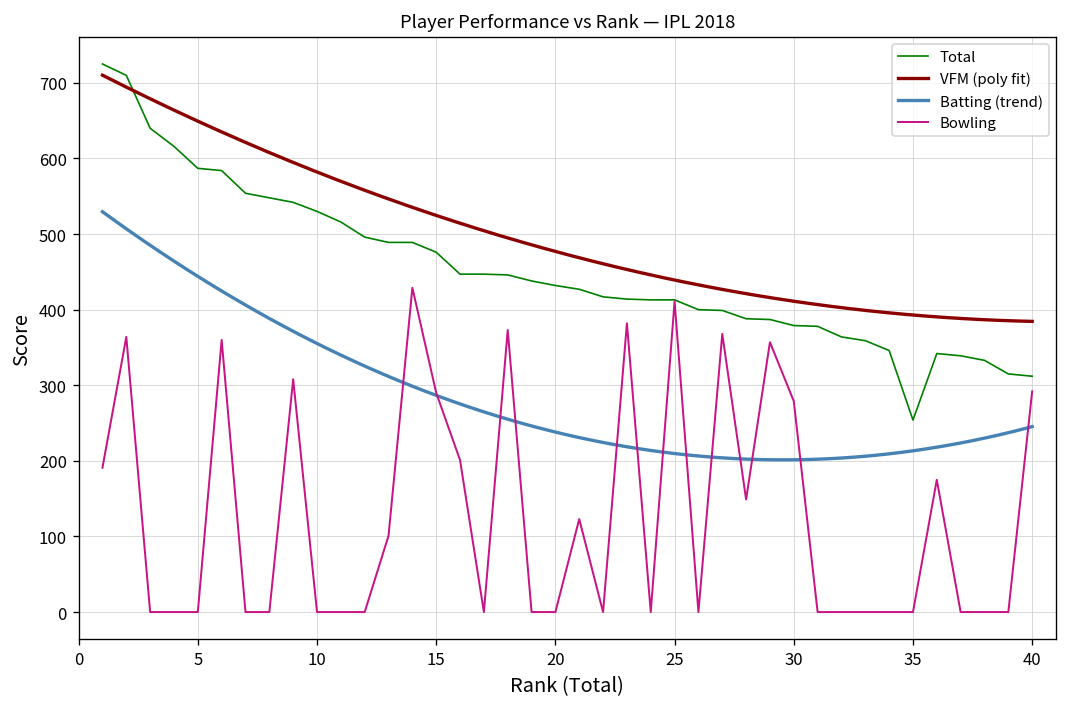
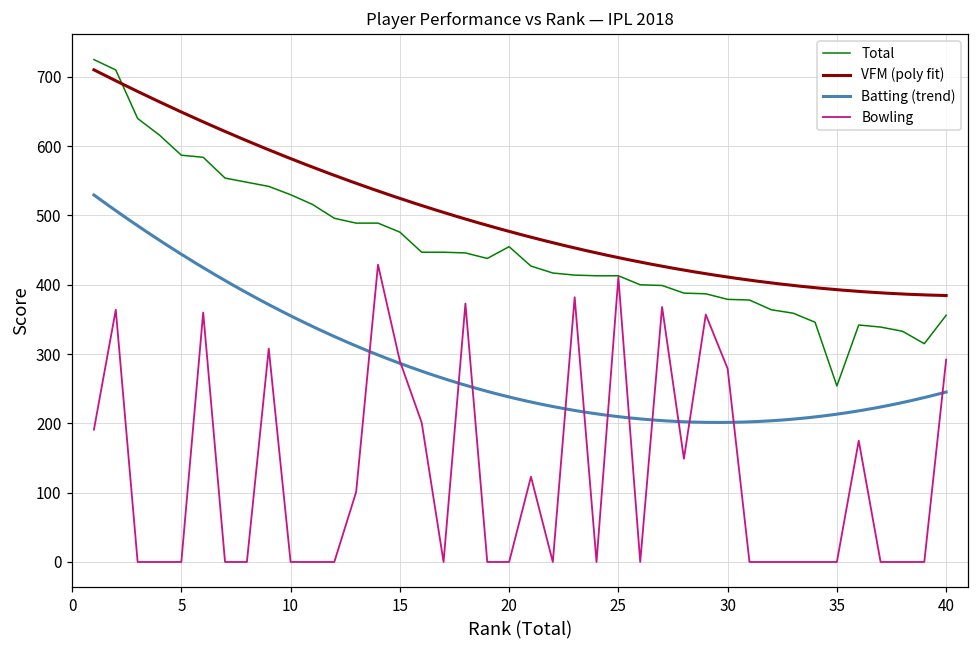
Total, 20: 430 -> 460
Total, 40: 310 -> 360
